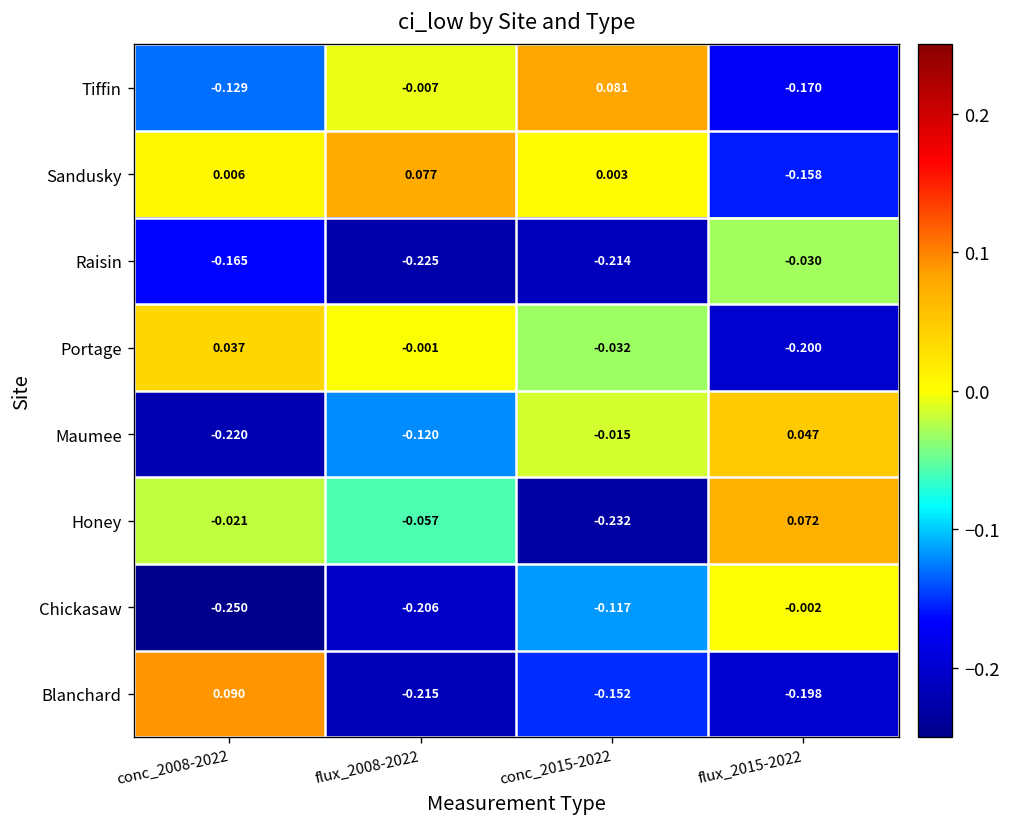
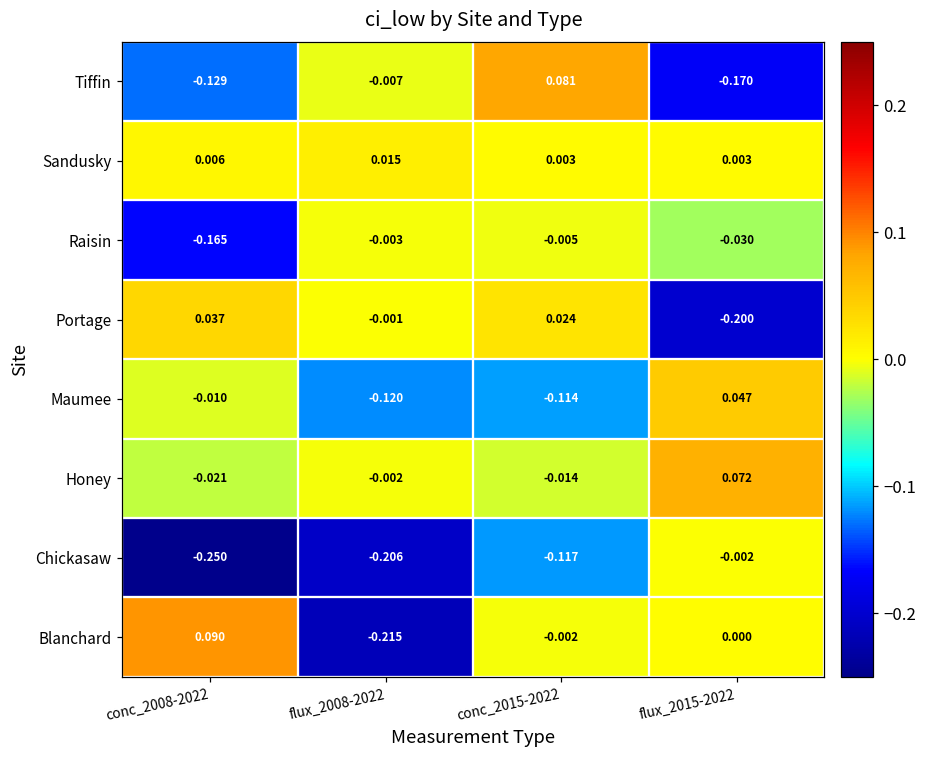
Sandusky, flux_2008-2022: 0.077 -> 0.015
Sandusky, flux_2015-2022: -0.158 -> 0.003
Raisin, flux_2008-2022: -0.225 -> -0.003
Raisin, conc_2015-2022: -0.214 -> -0.005
Portage, conc_2015-2022: -0.032 -> 0.024
Maumee, conc_2008-2022: -0.220 -> -0.010
Maumee, conc_2015-2022: -0.015 -> -0.114
Honey, flux_2008-2022: -0.057 -> -0.002
Honey, conc_2015-2022: -0.232 -> -0.014
Blanchard, conc_2015-2022: -0.152 -> -0.002
Blanchard, flux_2015-2022: -0.198 -> 0.000
